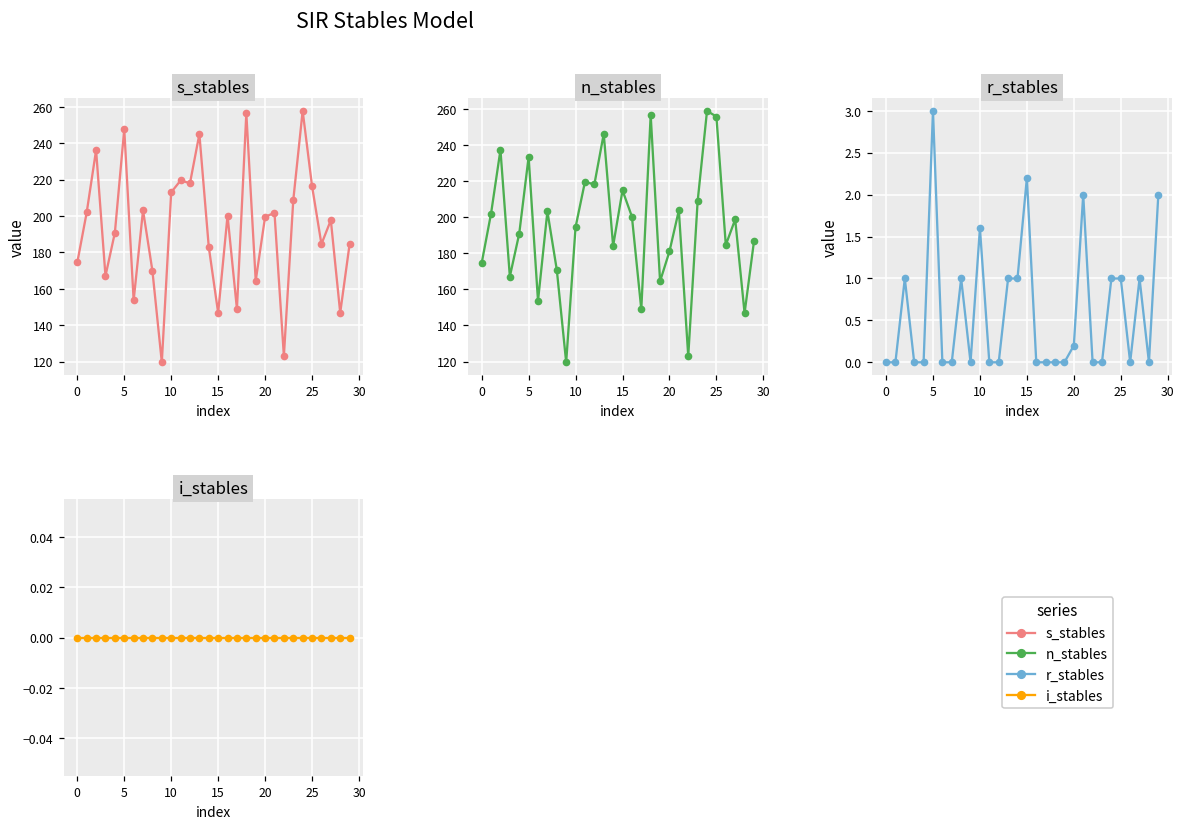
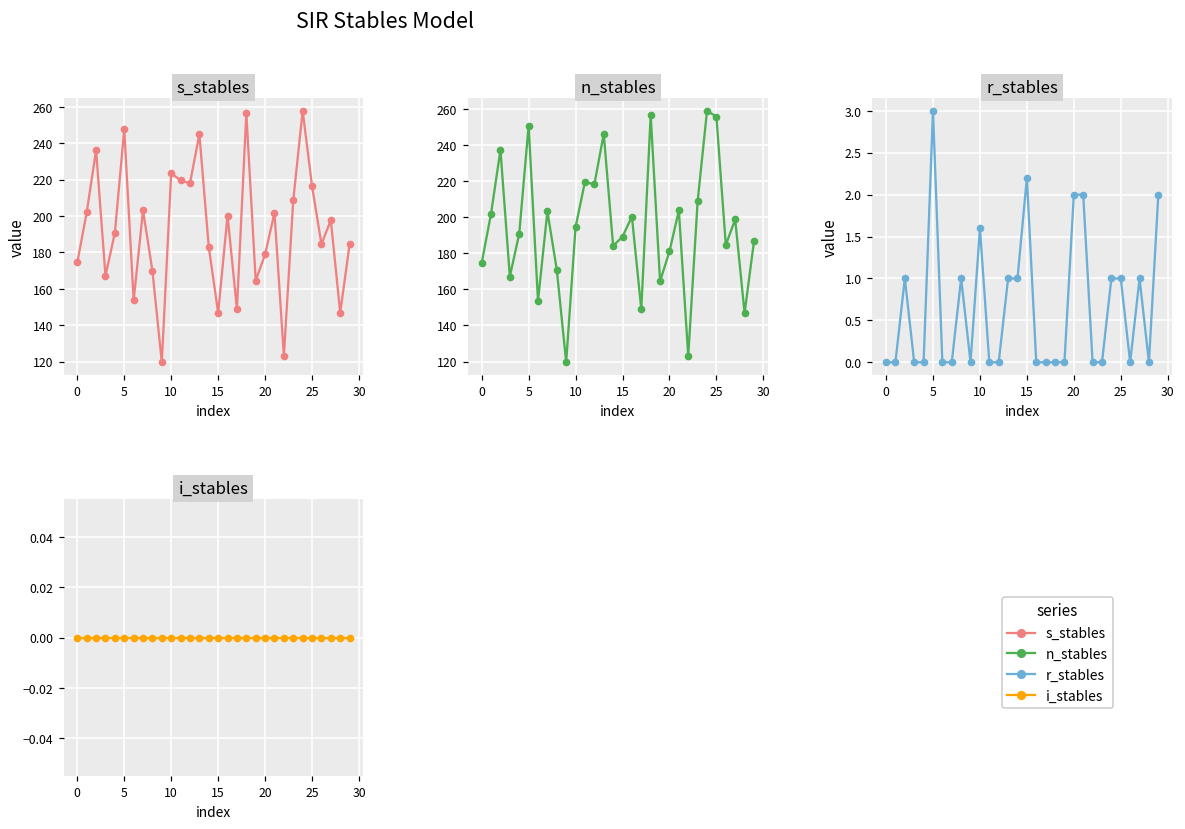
s_stables, 10: 213 -> 224
s_stables, 20: 200 -> 179
n_stables, 5: 233 -> 251
n_stables, 15: 215 -> 189
r_stables, 20: 0.2 -> 2.0
